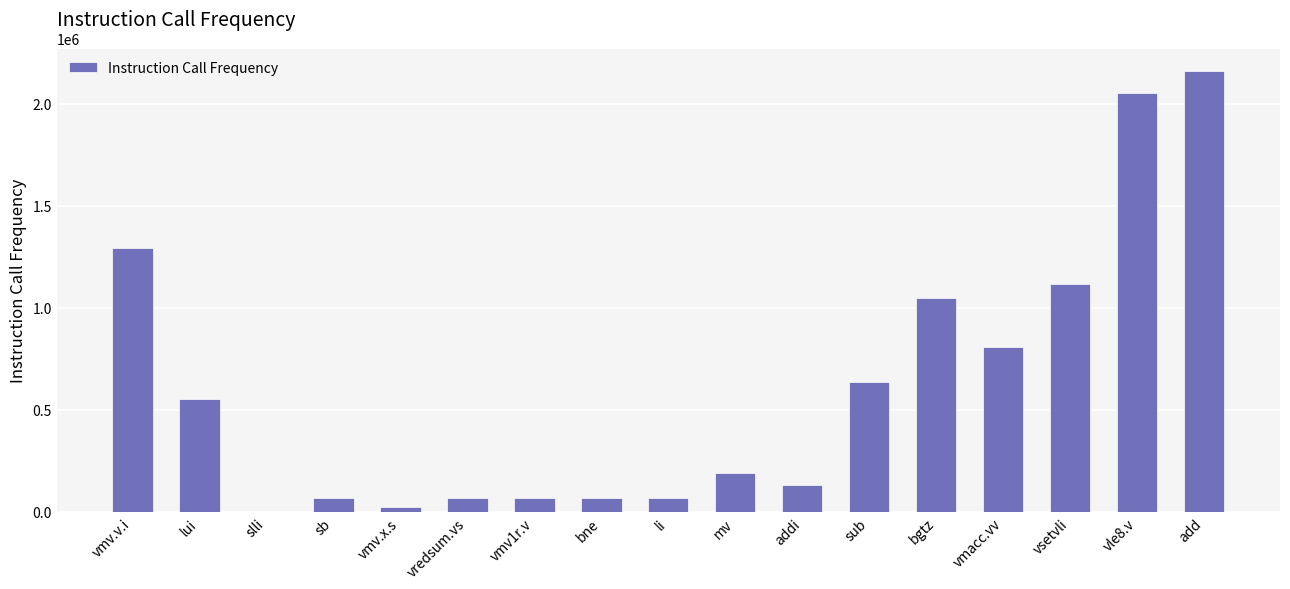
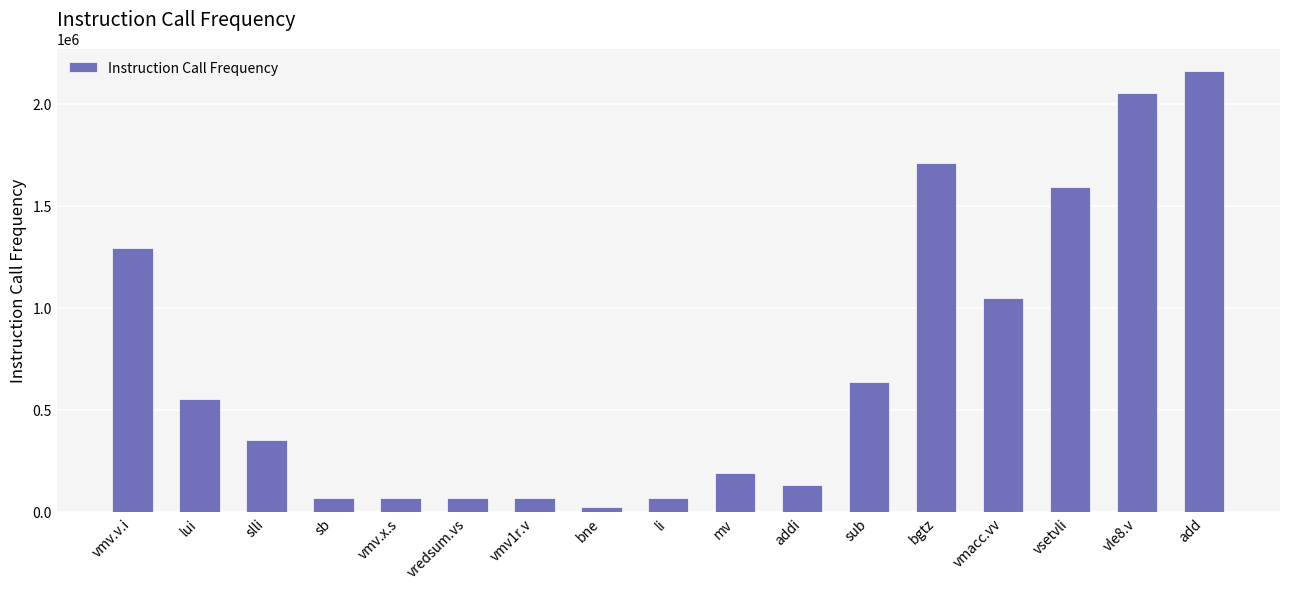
slli: 0 -> 350000
vmv.x.s: 30000 -> 70000
bne: 70000 -> 20000
bgtz: 1050000 -> 1710000
vmacc.vv: 810000 -> 1050000
vsetvli: 1110000 -> 1590000
